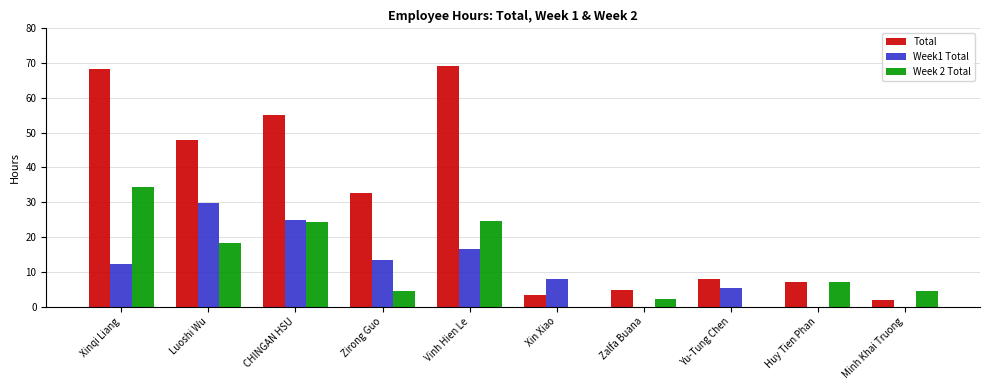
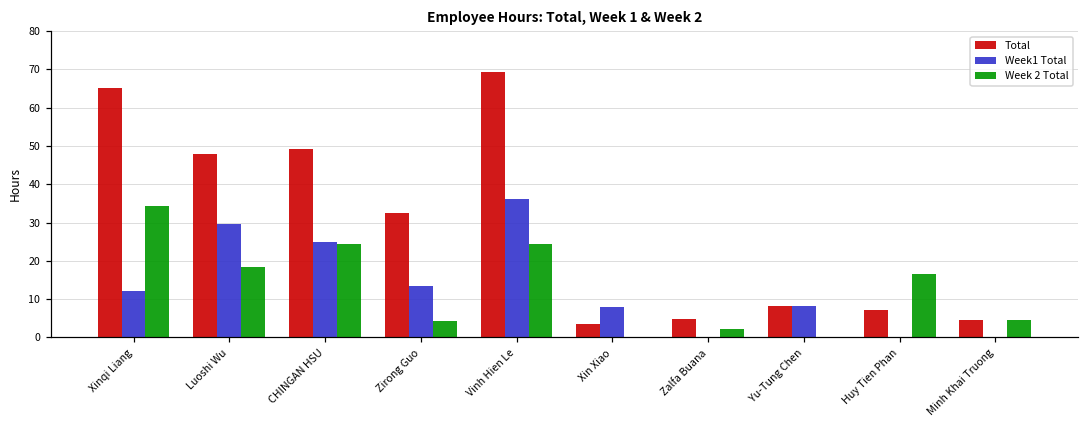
Total, Xinqi Liang: 68 -> 65
Total, CHINGAN HSU: 55 -> 49
Week1 Total, Vinh Hien Le: 17 -> 36
Week1 Total, Yu-Tung Chen: 5 -> 8
Week 2 Total, Huy Tien Phan: 7 -> 16
Total, Minh Khai Truong: 2 -> 5
